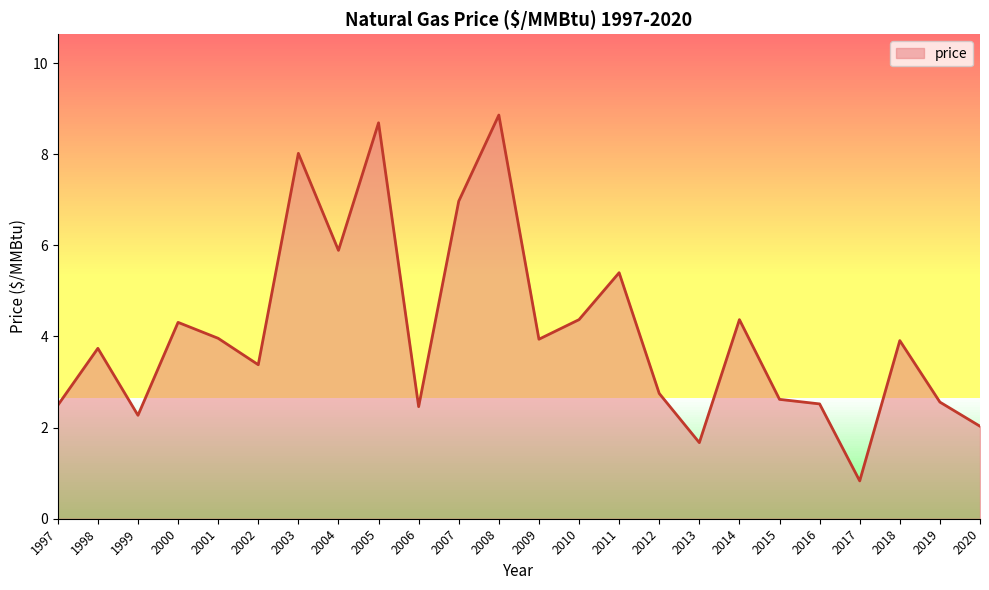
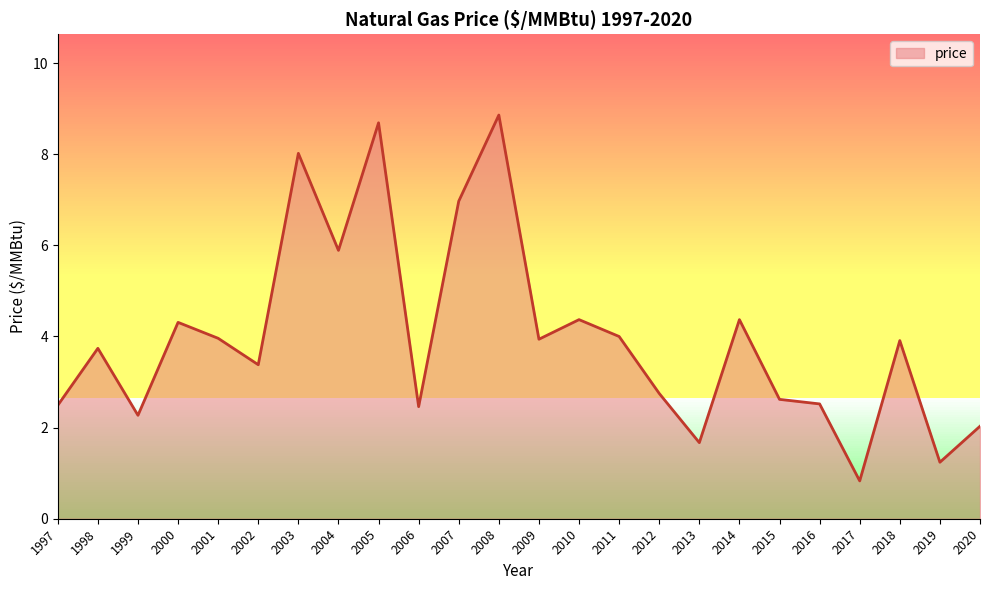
price, 2011: 5.4 -> 4.0
price, 2019: 2.6 -> 1.2
